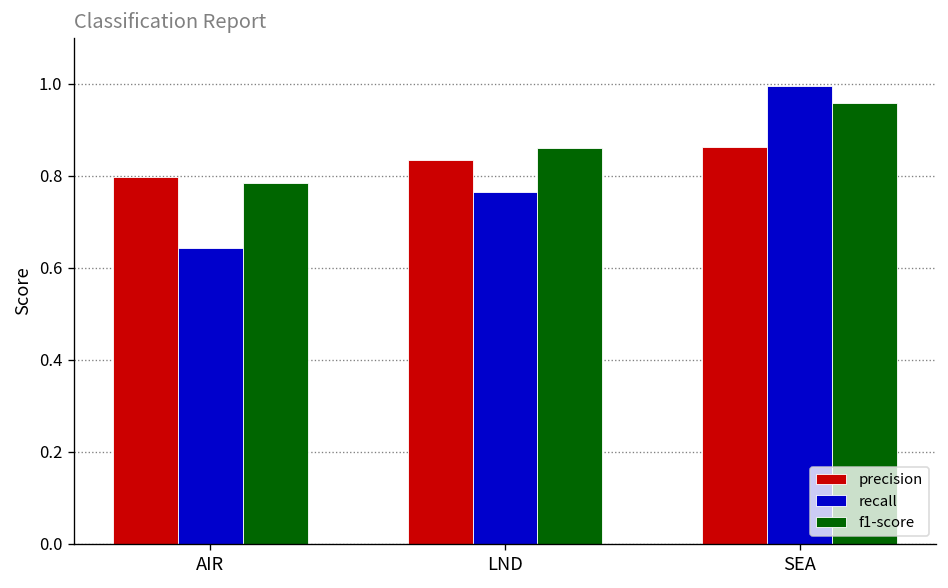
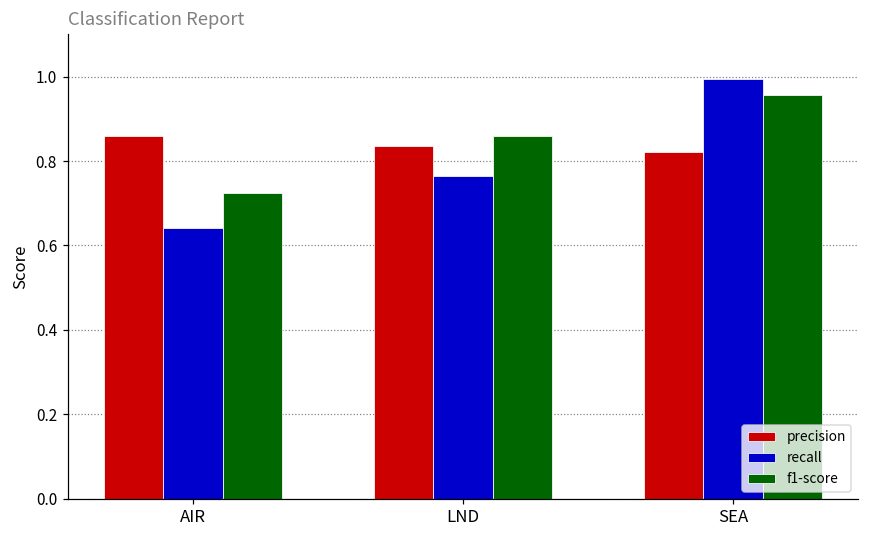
precision, AIR: 0.80 -> 0.86
f1-score, AIR: 0.78 -> 0.72
precision, SEA: 0.86 -> 0.82
